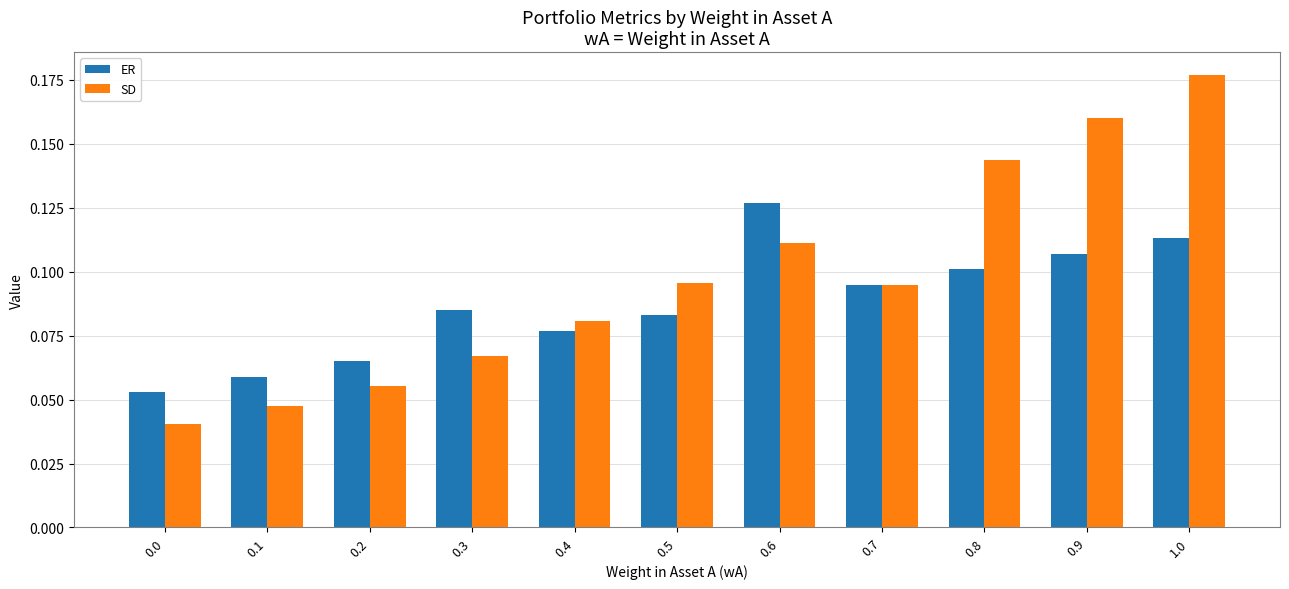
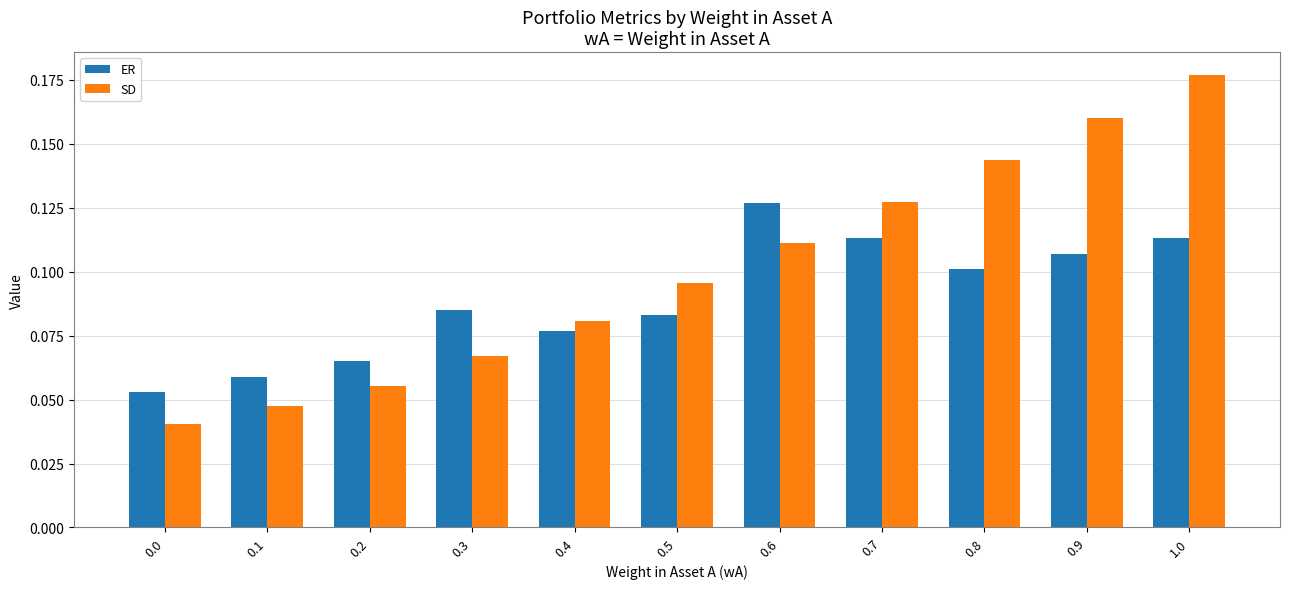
ER, 0.7: 0.095 -> 0.113
SD, 0.7: 0.095 -> 0.127
